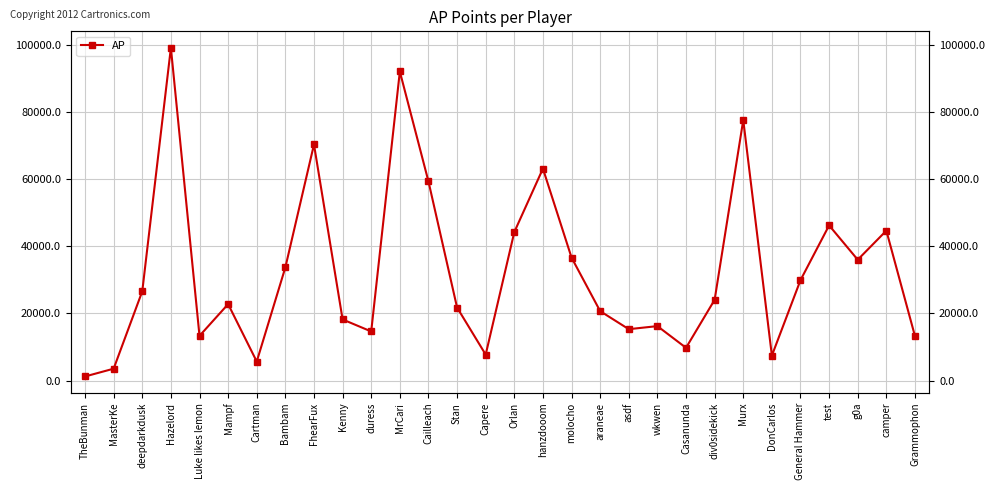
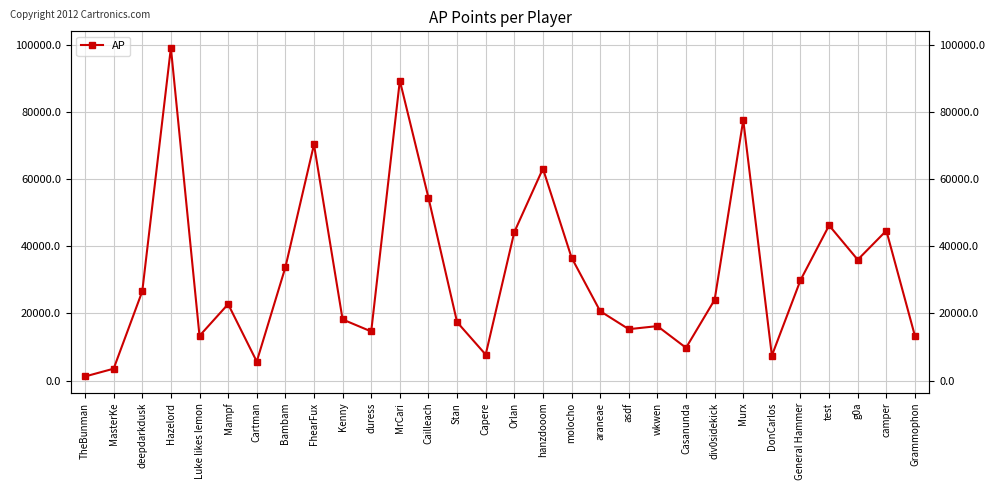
MrCari: 92000 -> 89000
Cailleach: 59000 -> 54000
Stan: 22000 -> 17000
